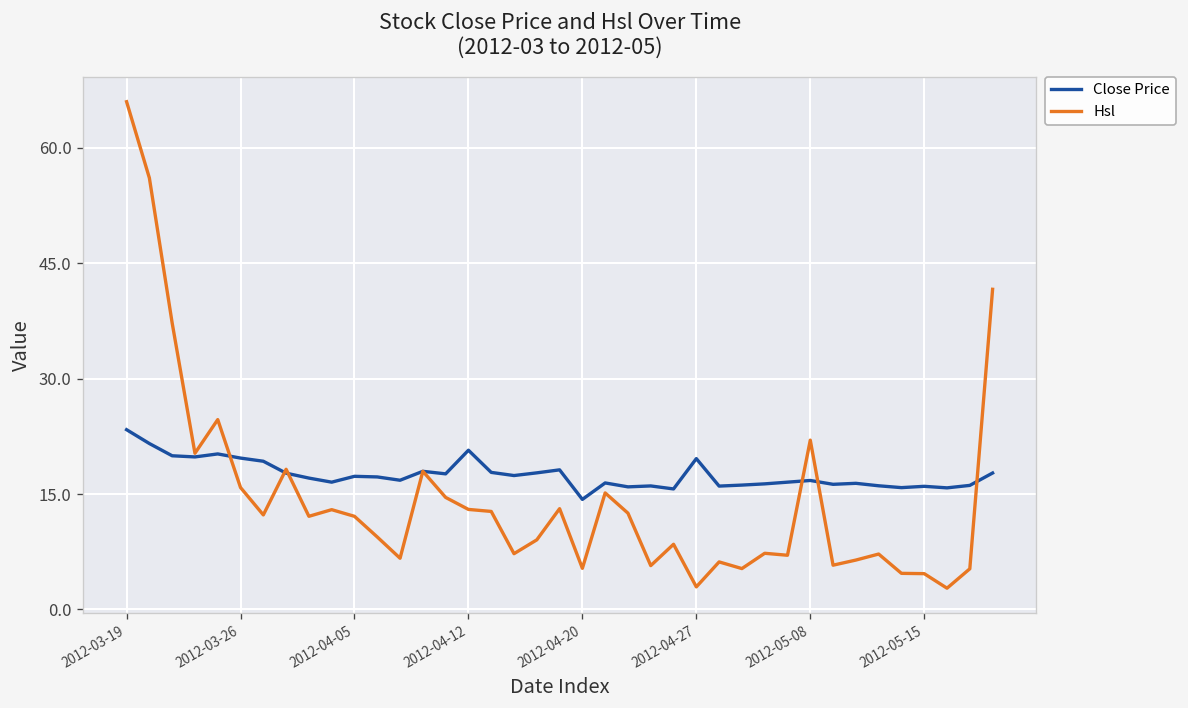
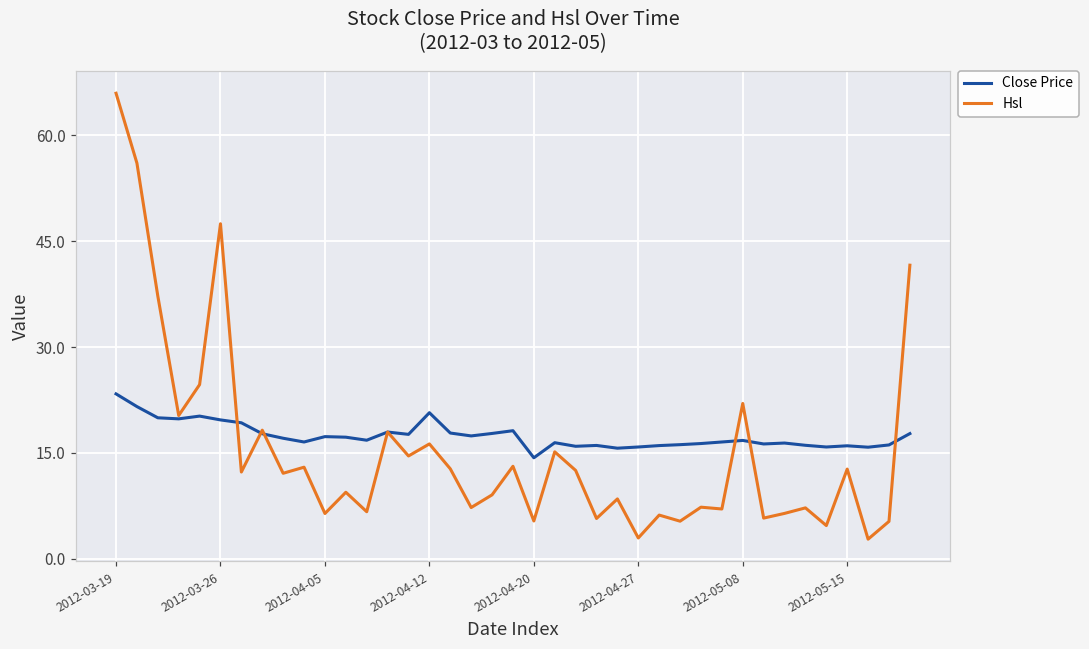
Hsl, 2012-03-26: 16 -> 47
Hsl, 2012-04-05: 12 -> 6
Hsl, 2012-04-12: 13 -> 16
Close Price, 2012-04-27: 20 -> 16
Hsl, 2012-05-15: 5 -> 13
